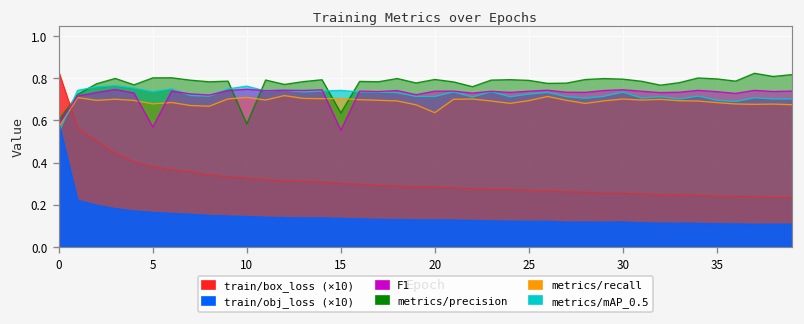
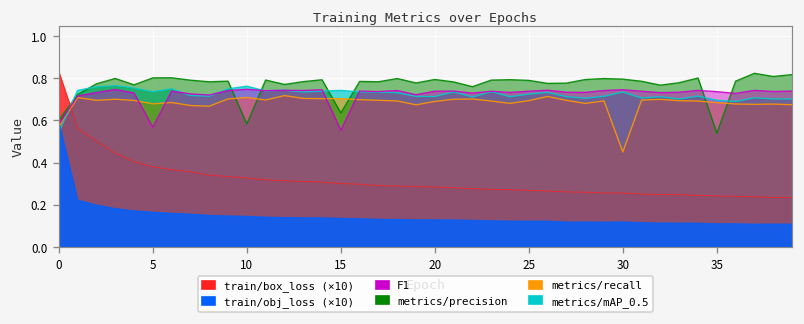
metrics/recall, 20: 0.64 -> 0.69
metrics/recall, 30: 0.70 -> 0.45
metrics/precision, 35: 0.80 -> 0.54
